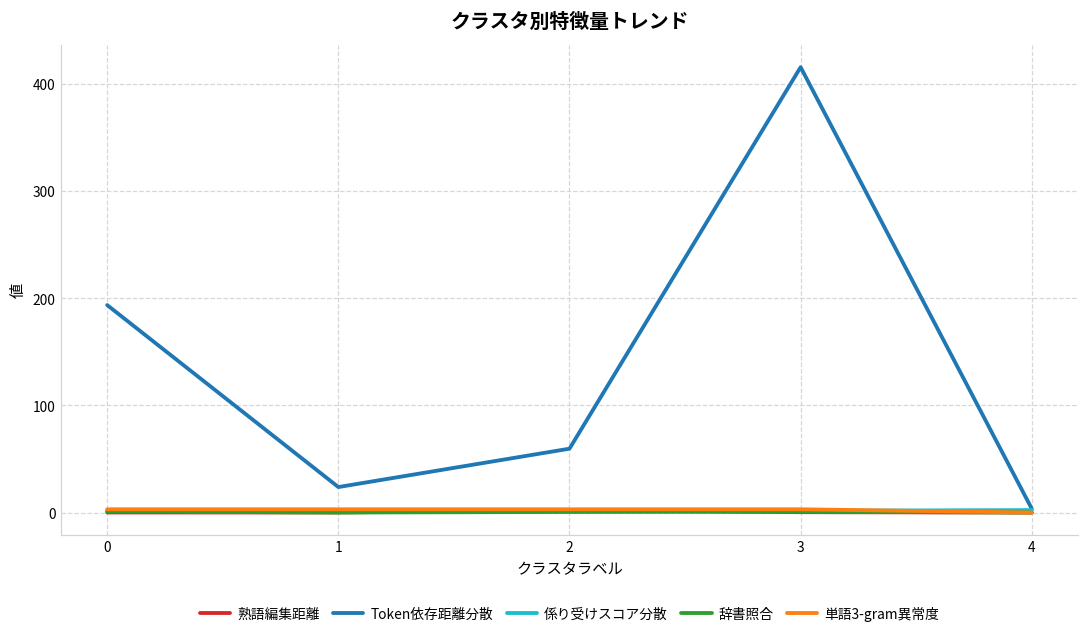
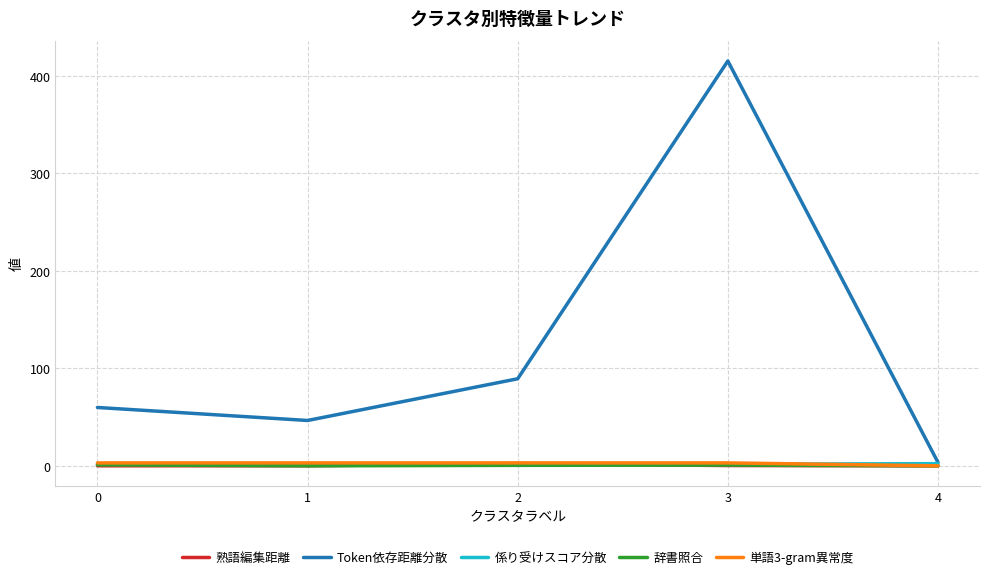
Token依存距離分散, 0: 190 -> 60
Token依存距離分散, 1: 20 -> 50
Token依存距離分散, 2: 60 -> 90
